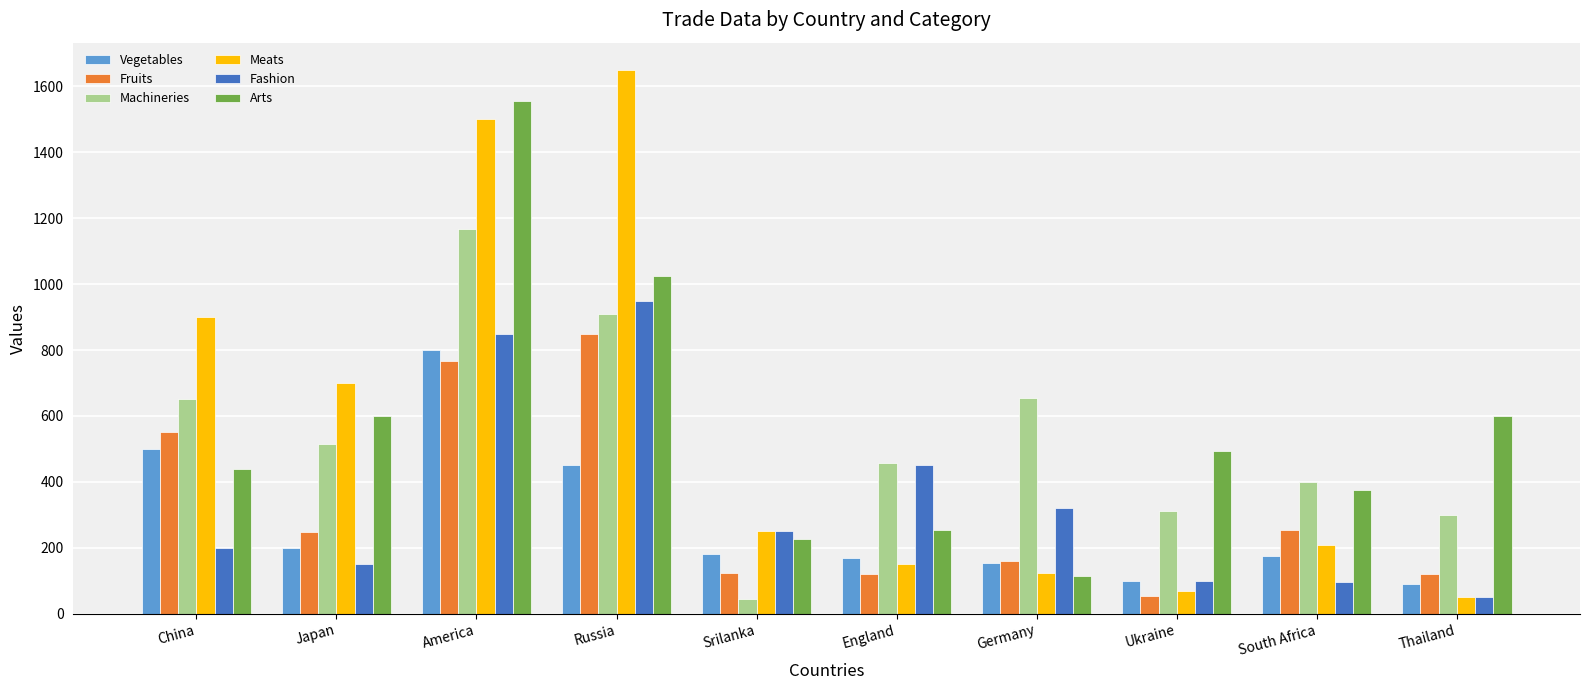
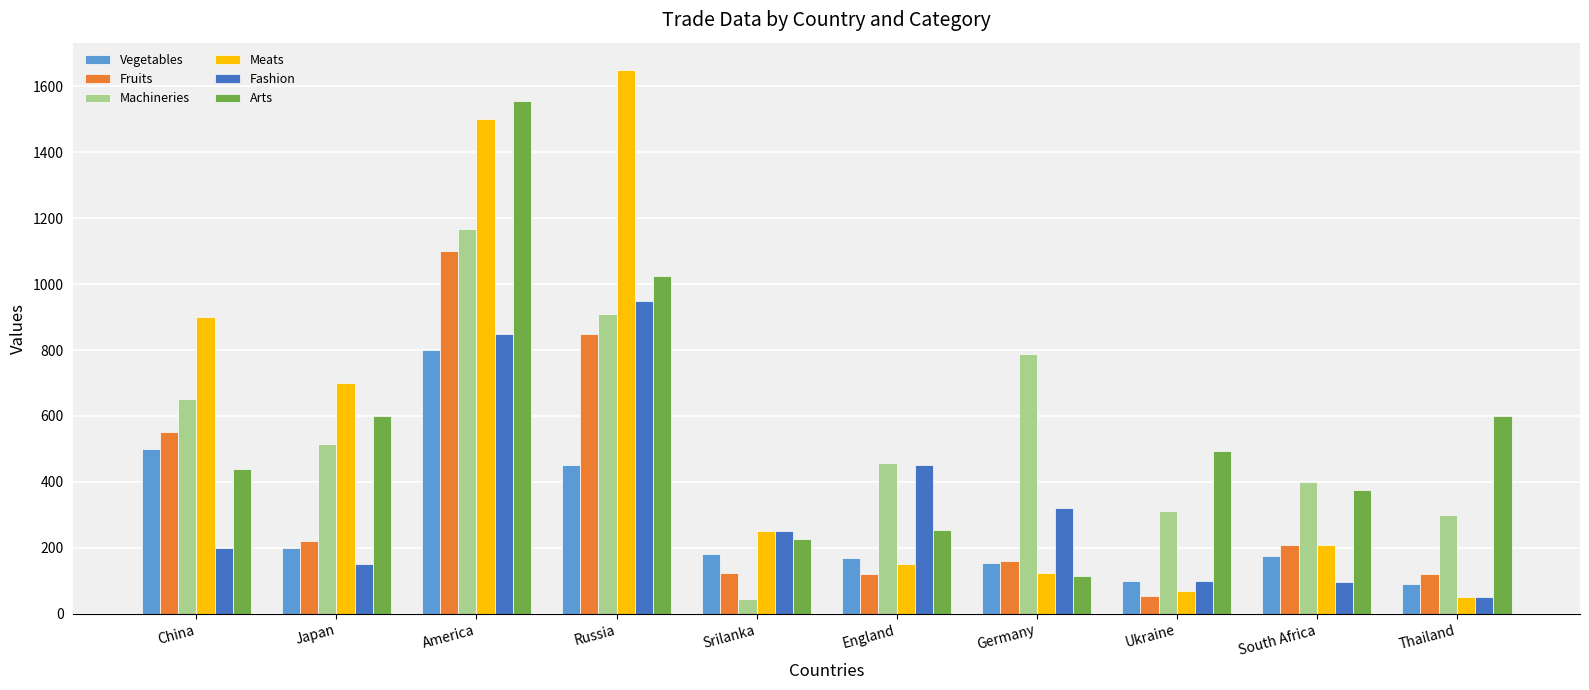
Fruits, Japan: 250 -> 220
Fruits, America: 770 -> 1100
Machineries, Germany: 660 -> 790
Fruits, South Africa: 260 -> 210
